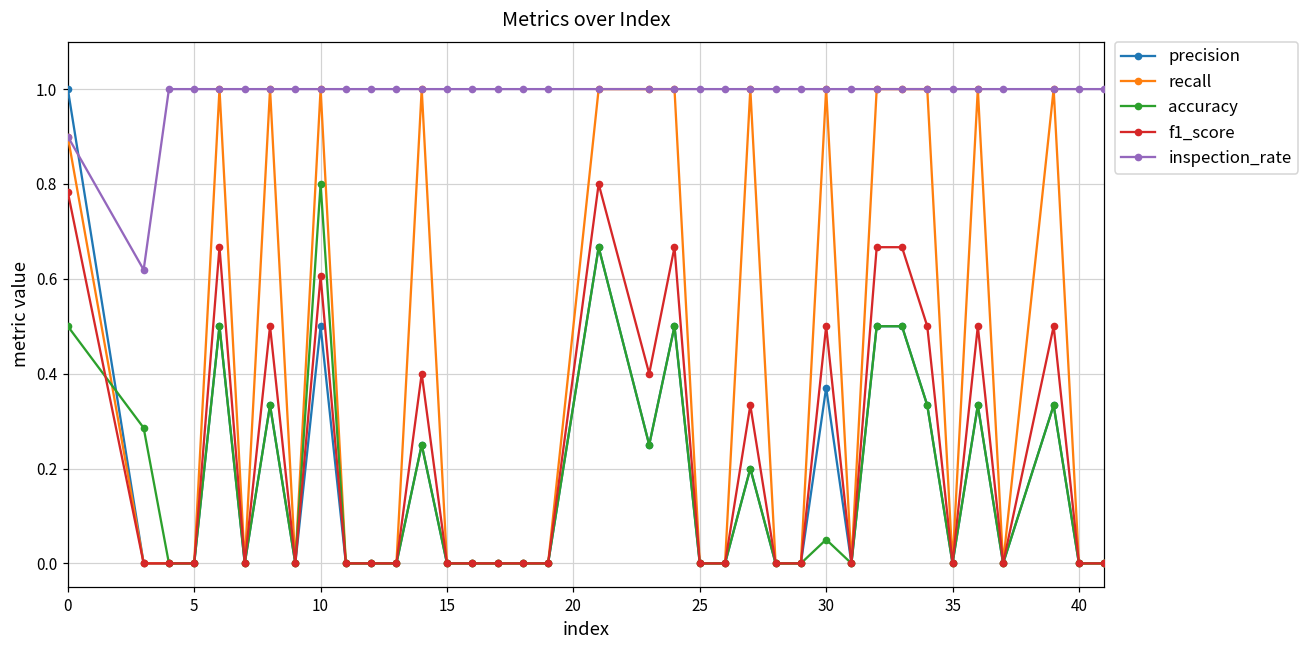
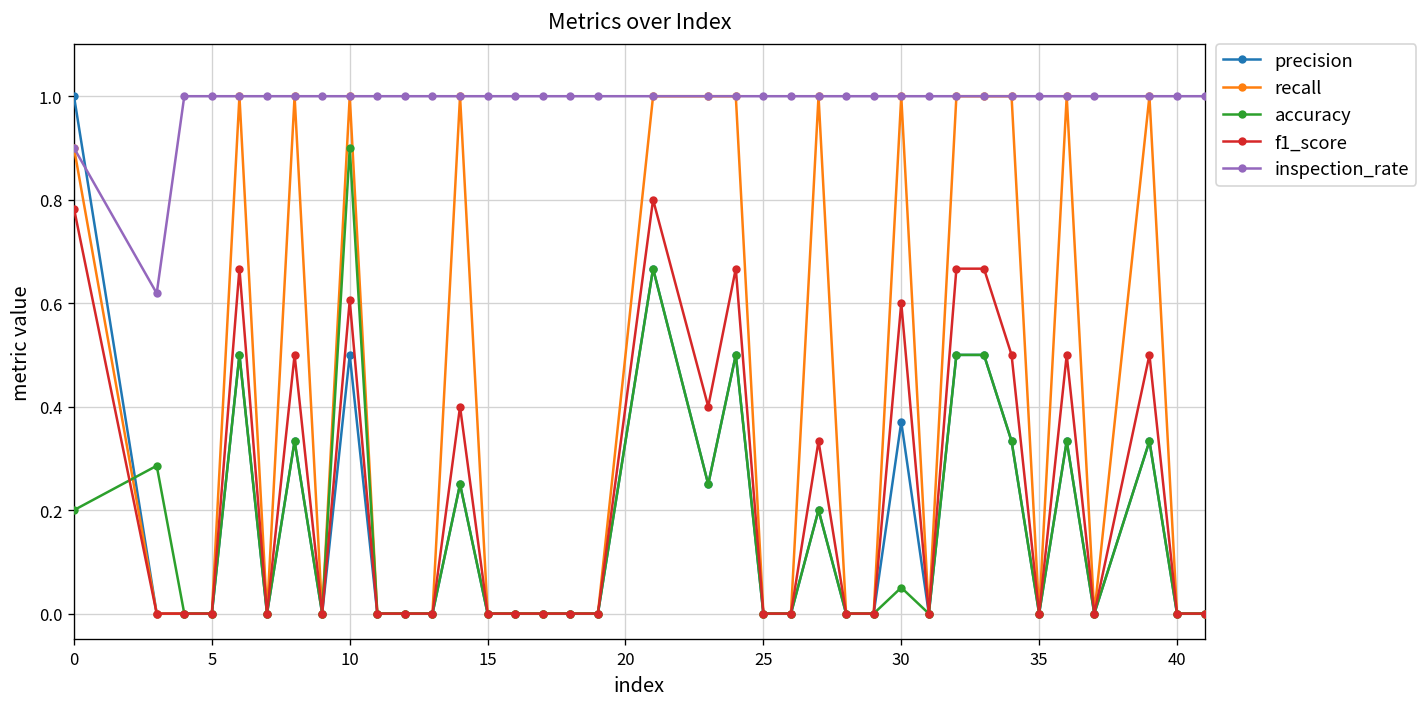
accuracy, 0: 0.5 -> 0.2
accuracy, 10: 0.8 -> 0.9
f1_score, 30: 0.5 -> 0.6
